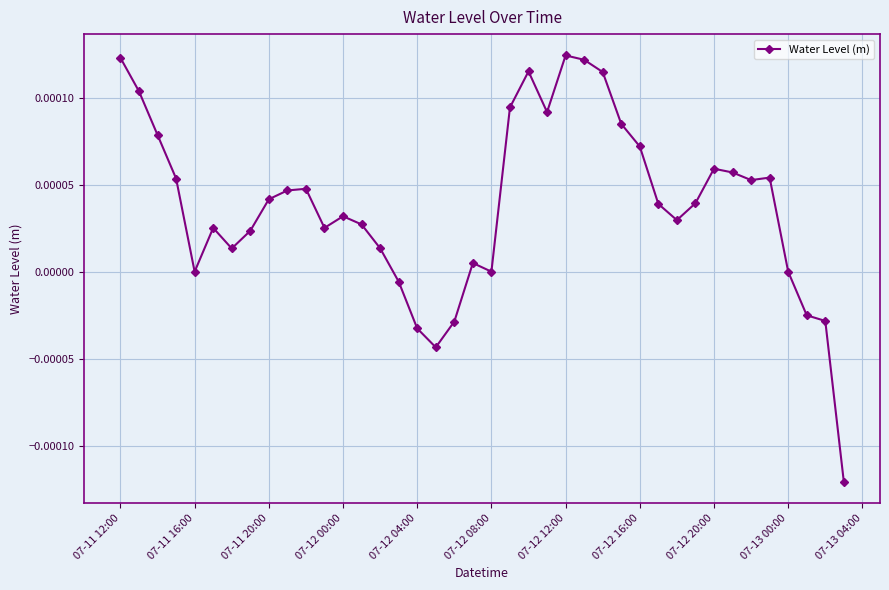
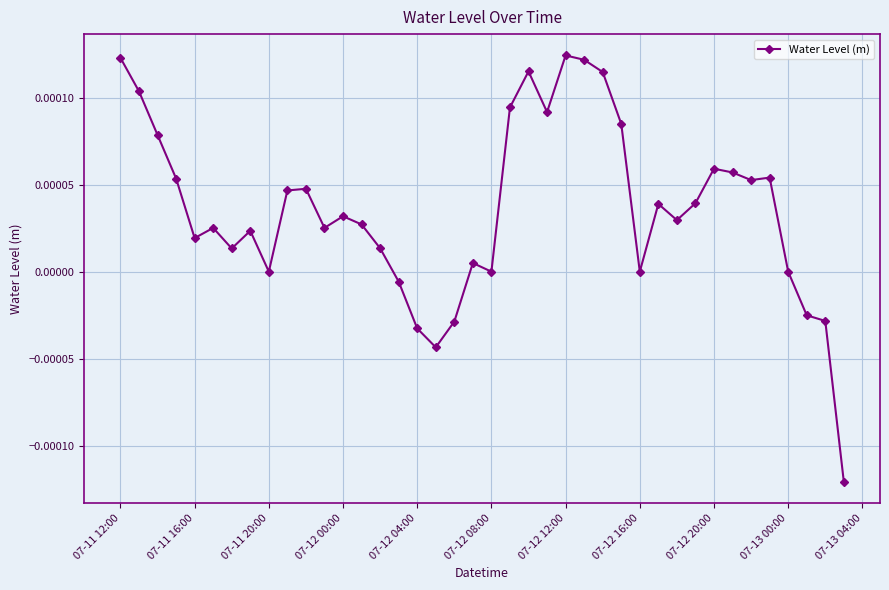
07-11 16:00: 0.00000 -> 0.00002
07-11 20:00: 0.00004 -> 0.00000
07-12 16:00: 0.0001 -> 0.0000
